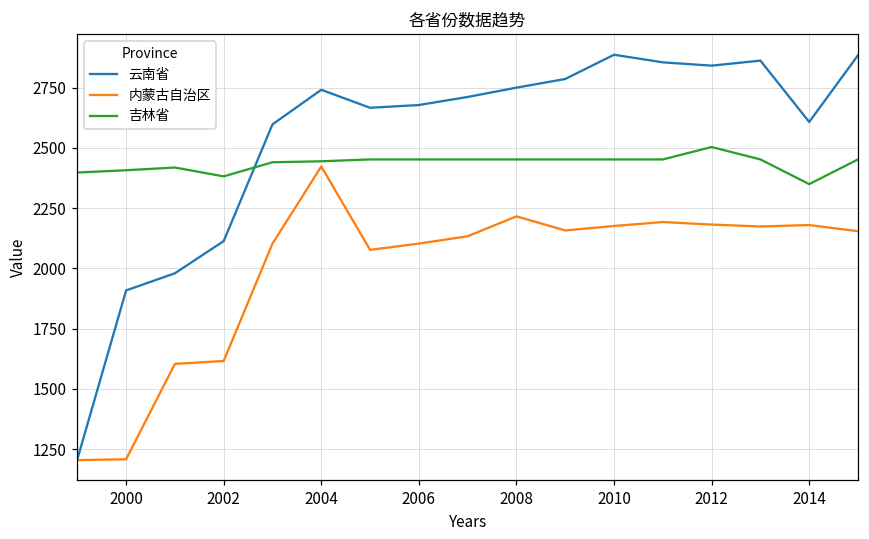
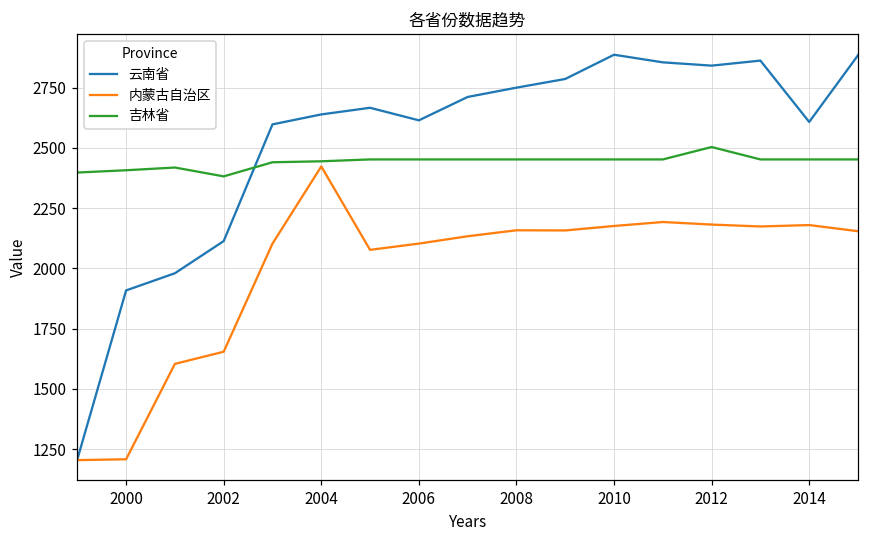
内蒙古自治区, 2002: 1620 -> 1650
云南省, 2004: 2740 -> 2640
云南省, 2006: 2680 -> 2610
内蒙古自治区, 2008: 2220 -> 2160
吉林省, 2014: 2350 -> 2450
